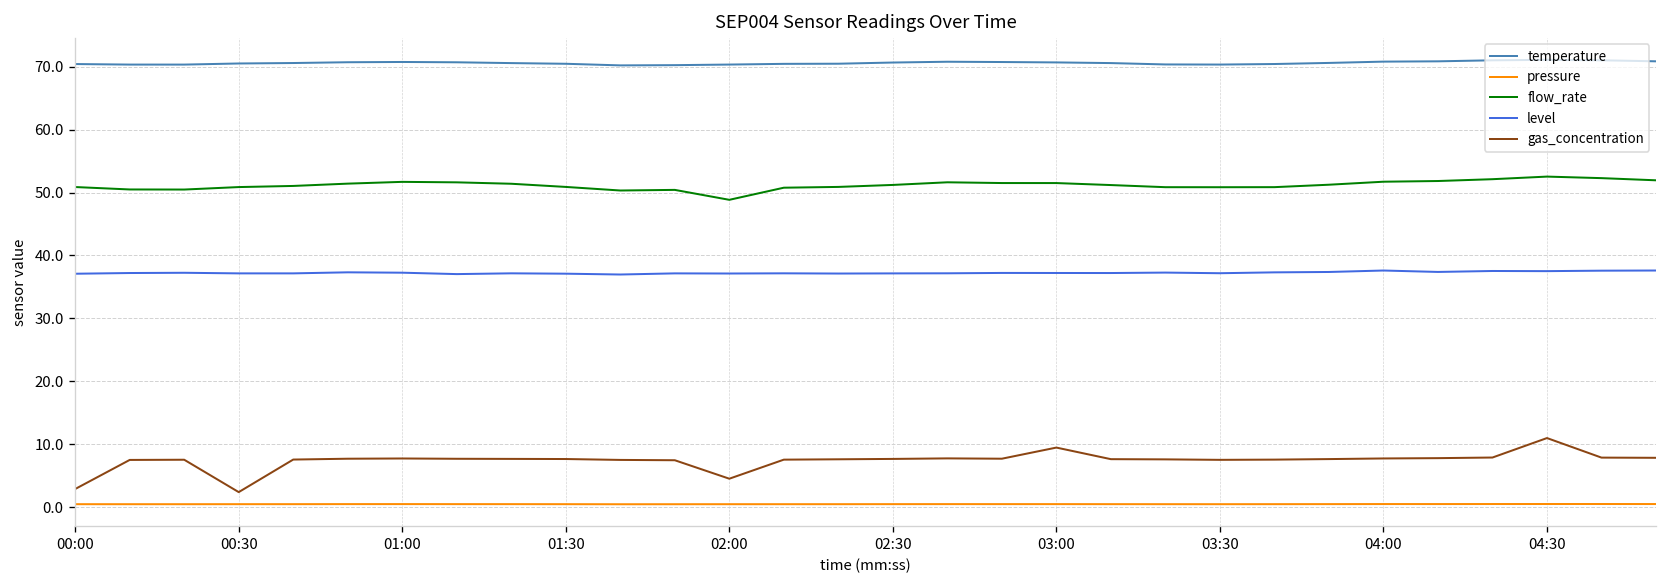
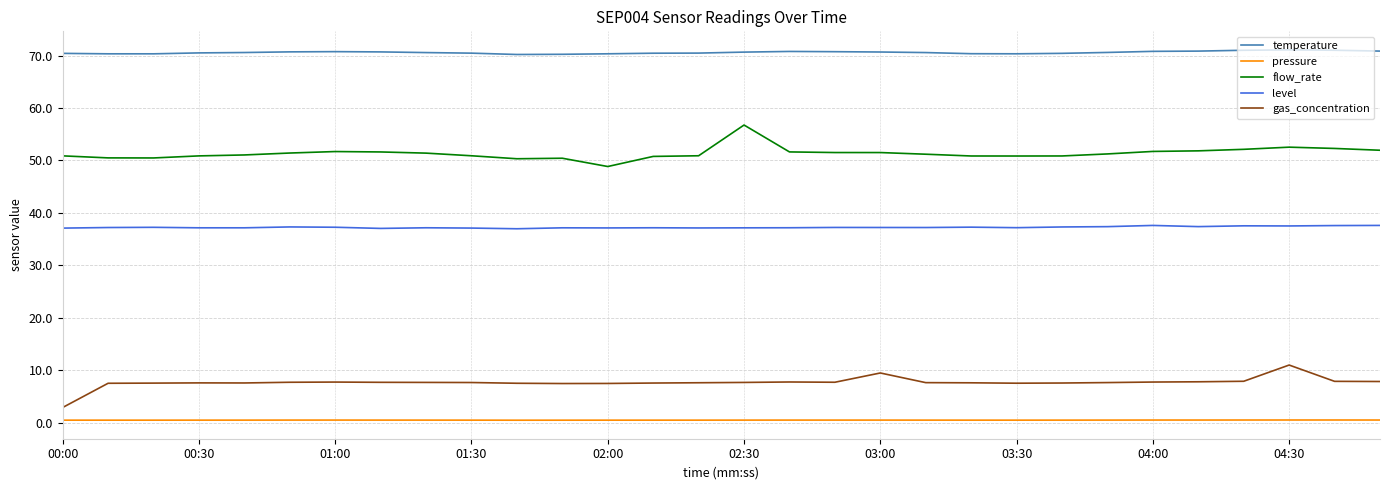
gas_concentration, 00:30: 2 -> 8
gas_concentration, 02:00: 5 -> 7
flow_rate, 02:30: 51 -> 57
